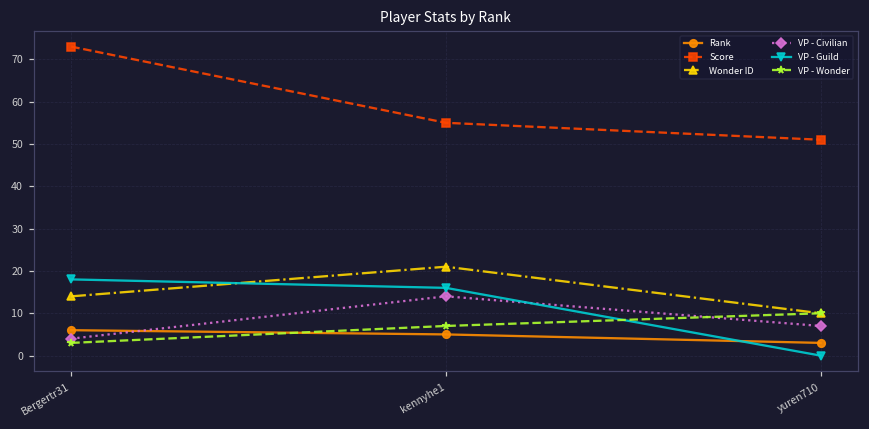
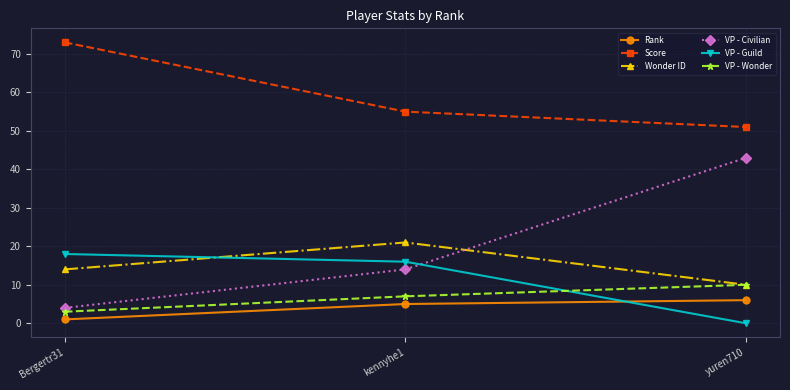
Rank, Bergertr31: 6 -> 1
Rank, yuren710: 3 -> 6
VP - Civilian, yuren710: 7 -> 43
